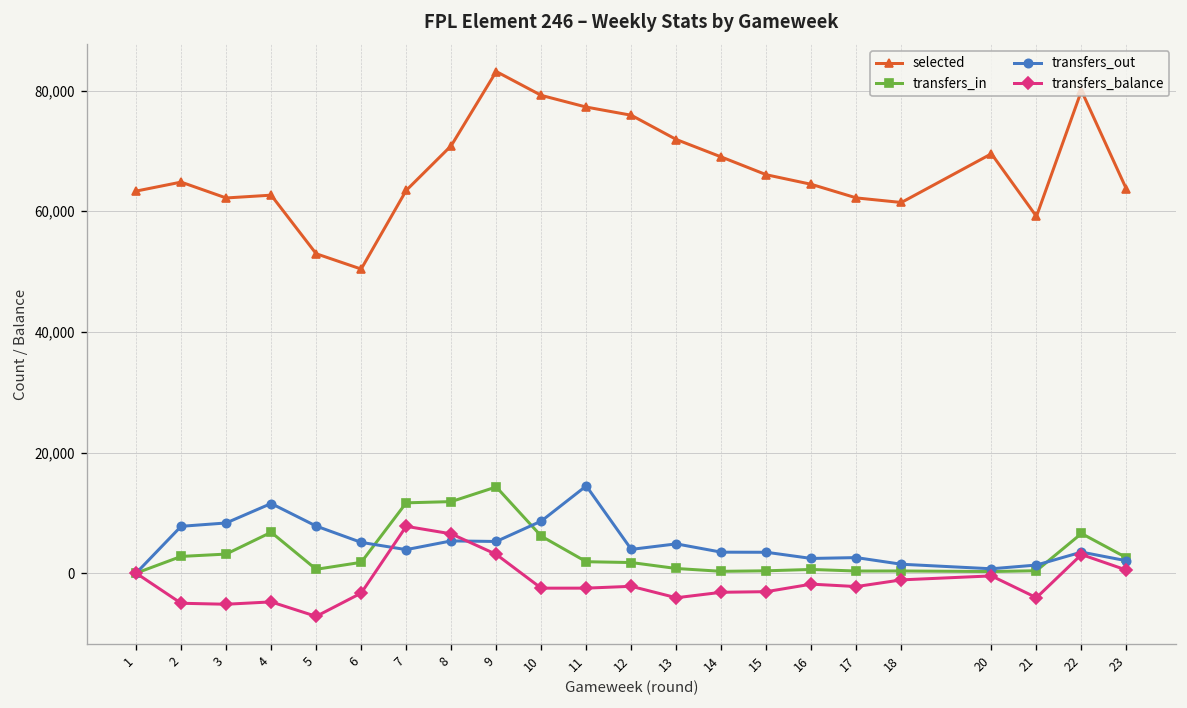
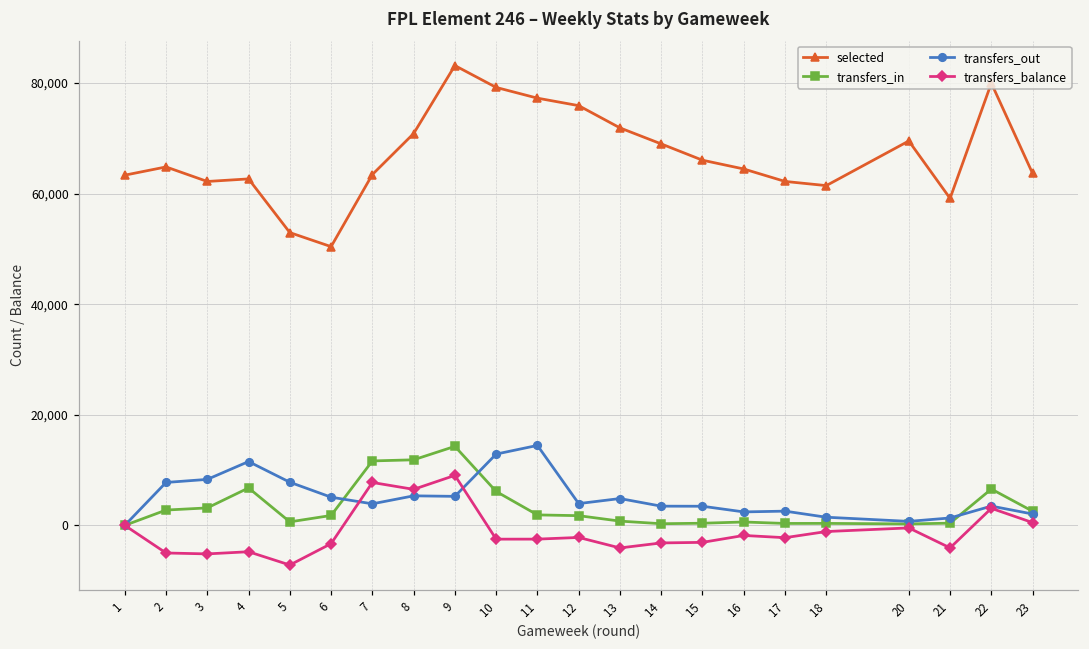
transfers_balance, 9: 3,000 -> 9,000
transfers_out, 10: 9,000 -> 13,000
